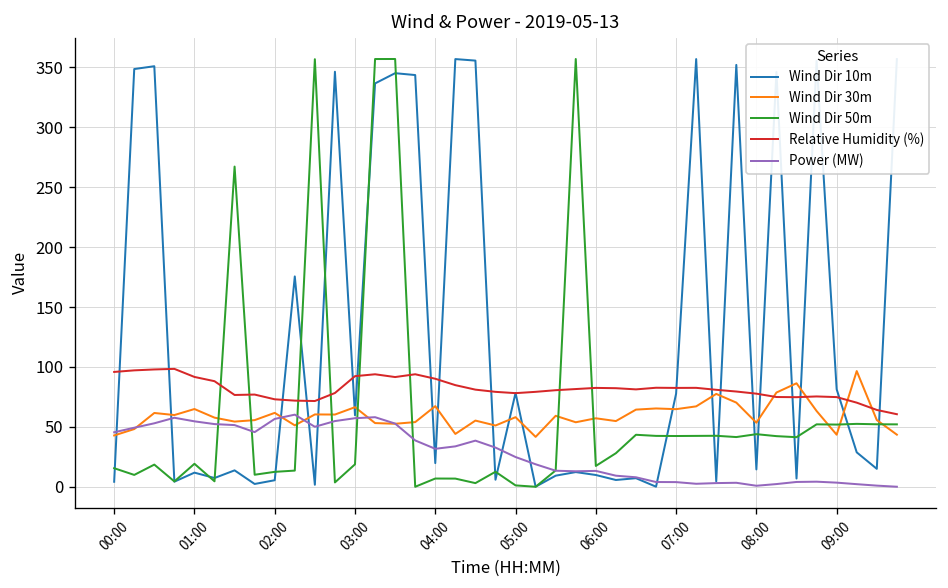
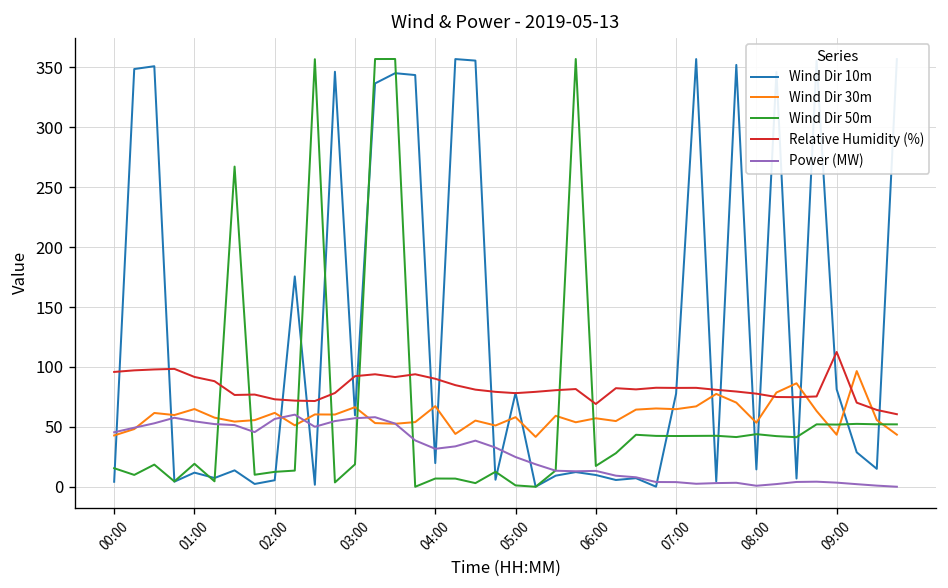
Relative Humidity (%), 06:00: 80 -> 70
Relative Humidity (%), 09:00: 70 -> 110
